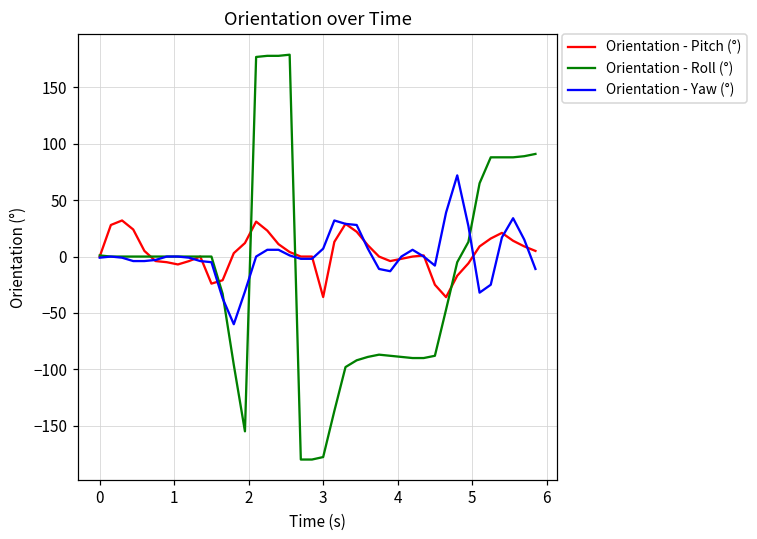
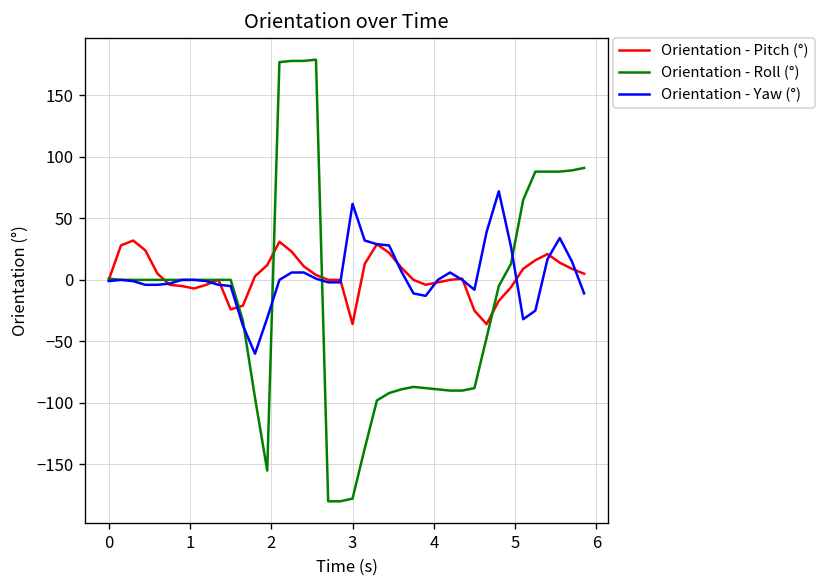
Orientation - Yaw (°), 3: 7 -> 62
